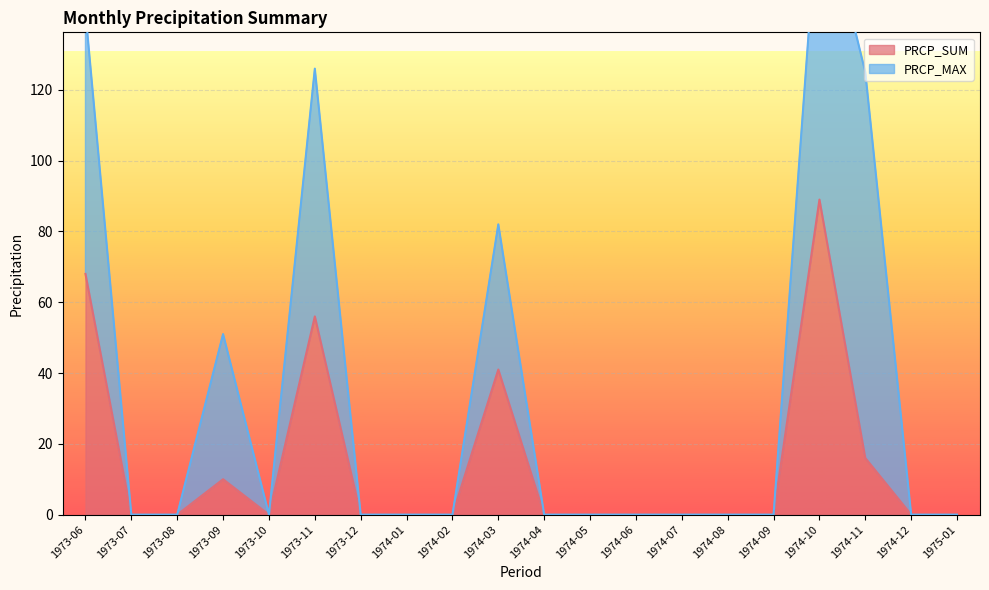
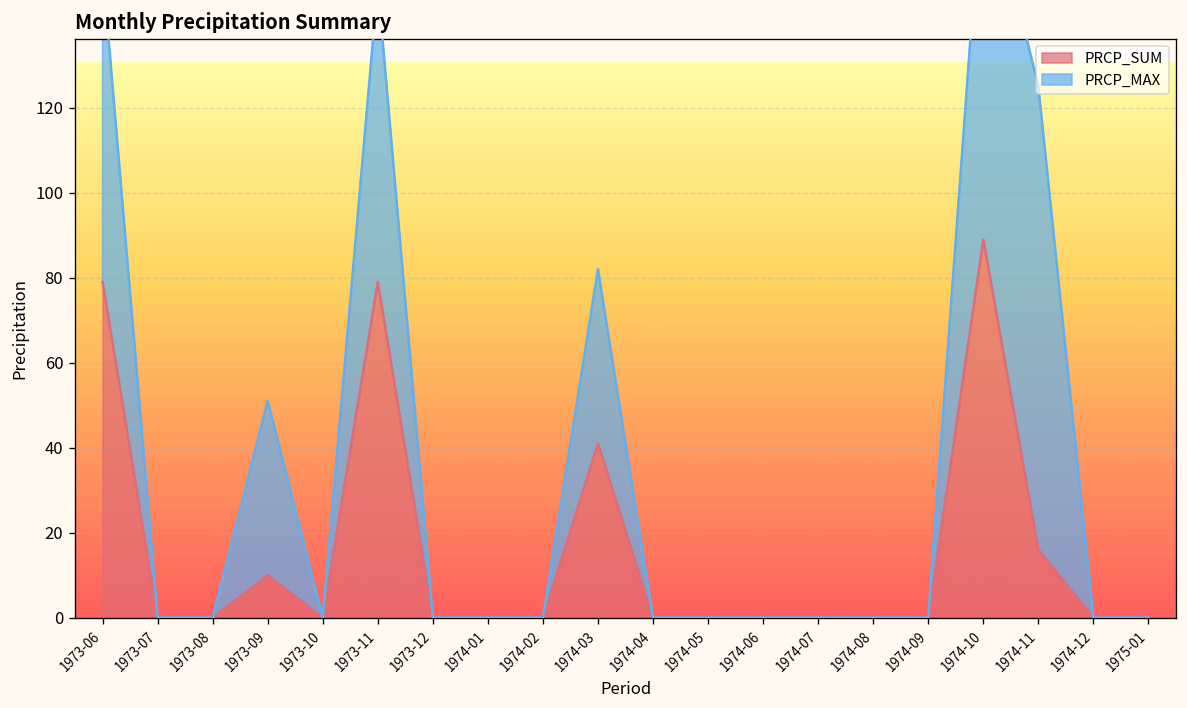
PRCP_SUM, 1973-06: 68 -> 79
PRCP_SUM, 1973-11: 56 -> 79
